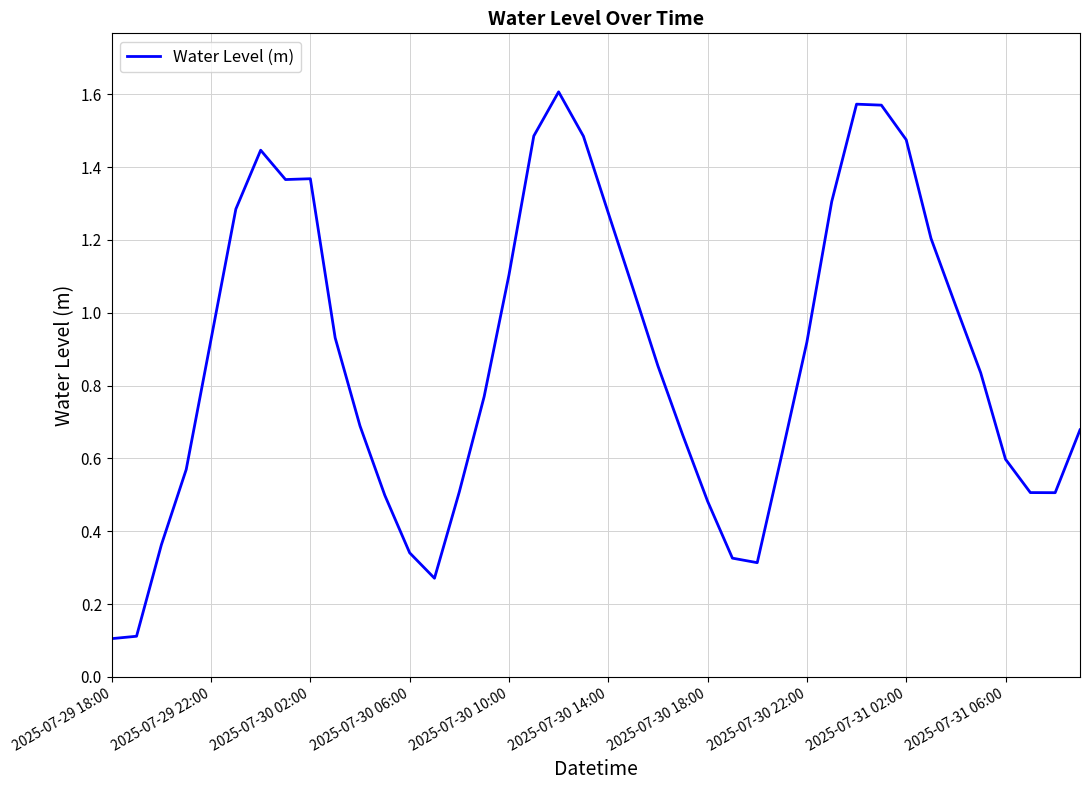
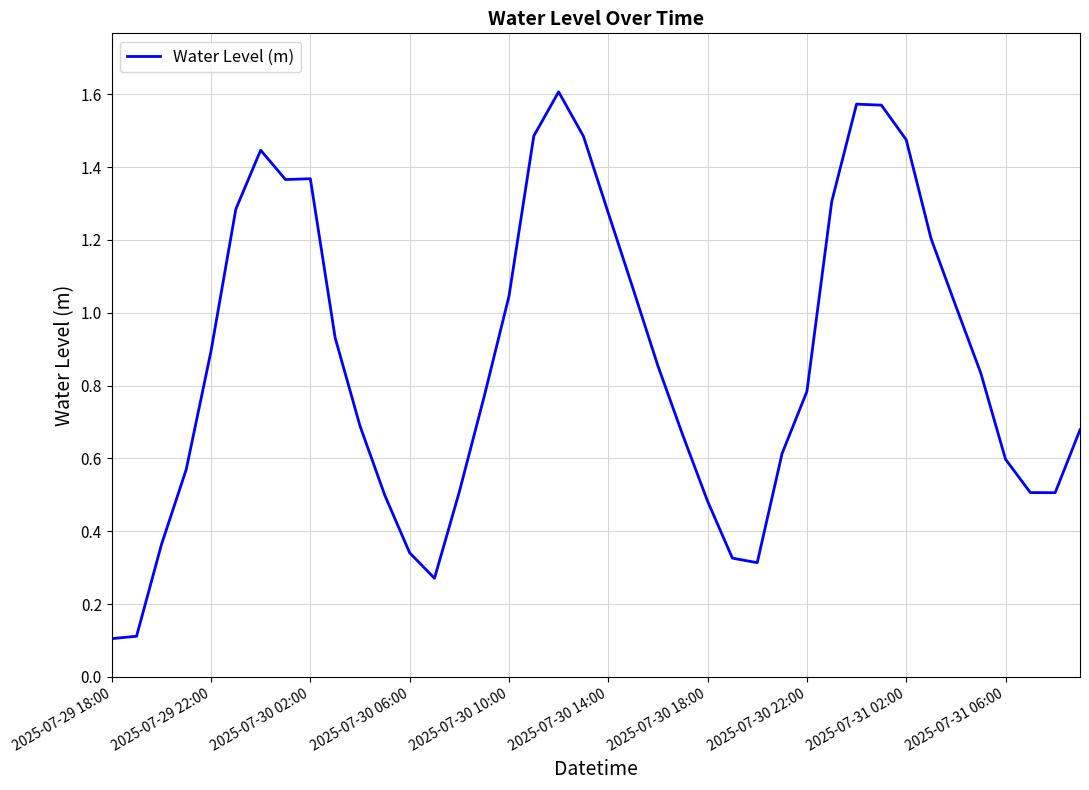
2025-07-29 22:00: 0.93 -> 0.89
2025-07-30 10:00: 1.10 -> 1.05
2025-07-30 22:00: 0.92 -> 0.78
